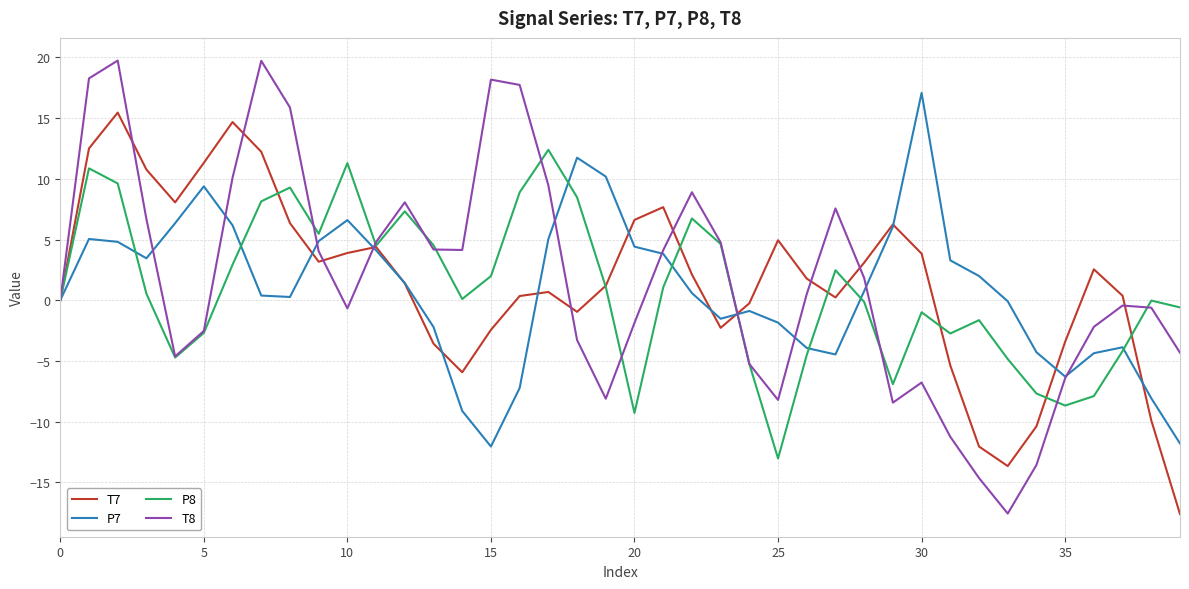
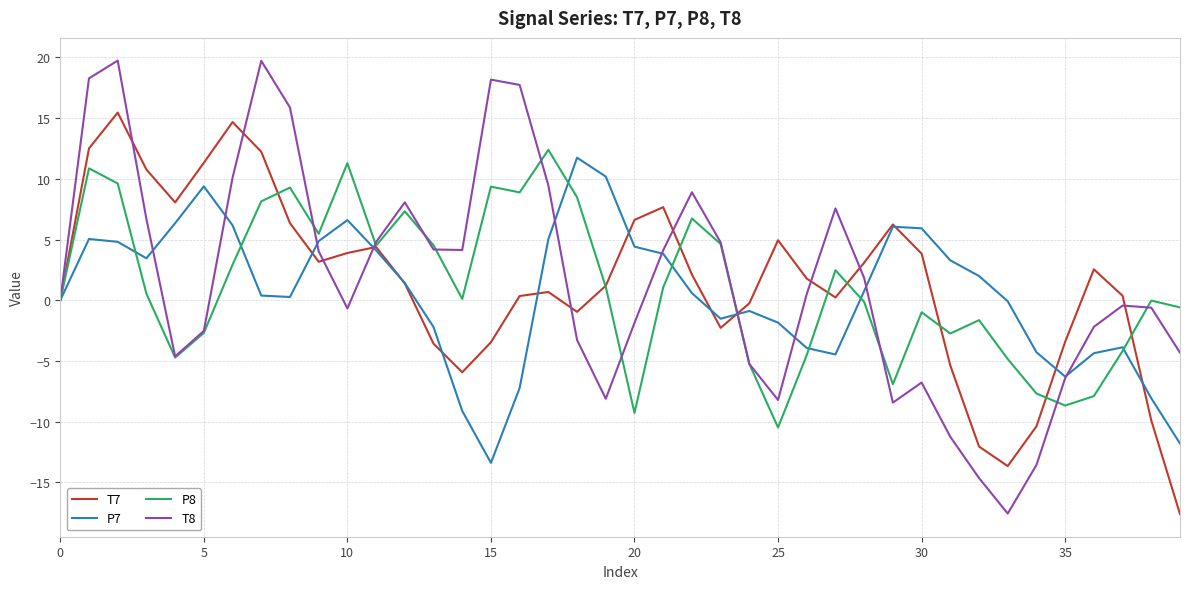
T7, 15: -2.4 -> -3.5
P7, 15: -12.0 -> -13.4
P8, 15: 2.0 -> 9.4
P8, 25: -13.0 -> -10.5
P7, 30: 17.1 -> 5.9
